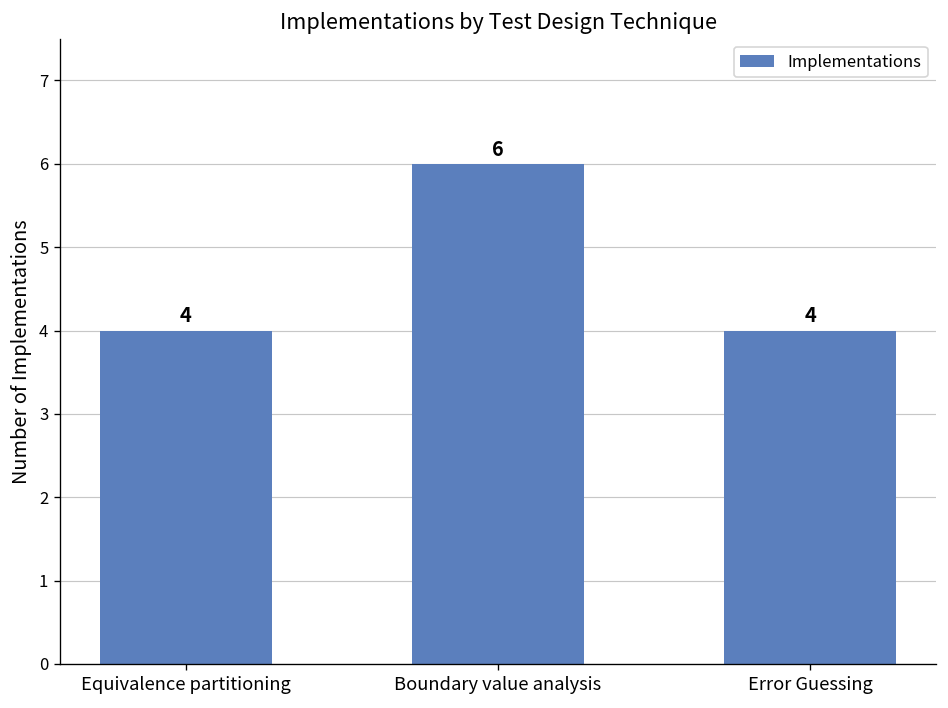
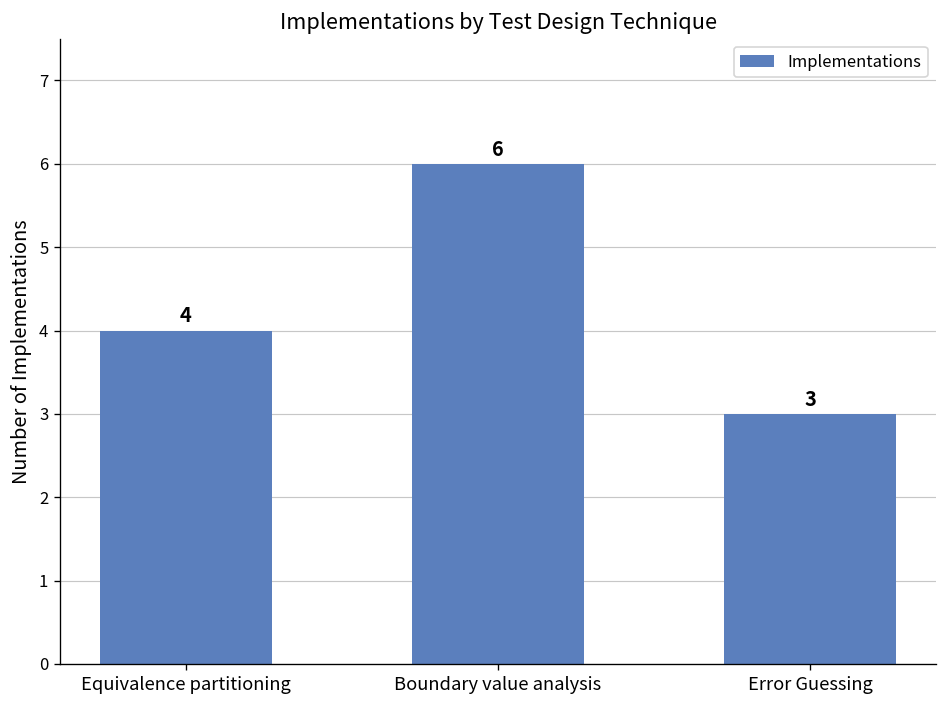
Error Guessing: 4 -> 3
